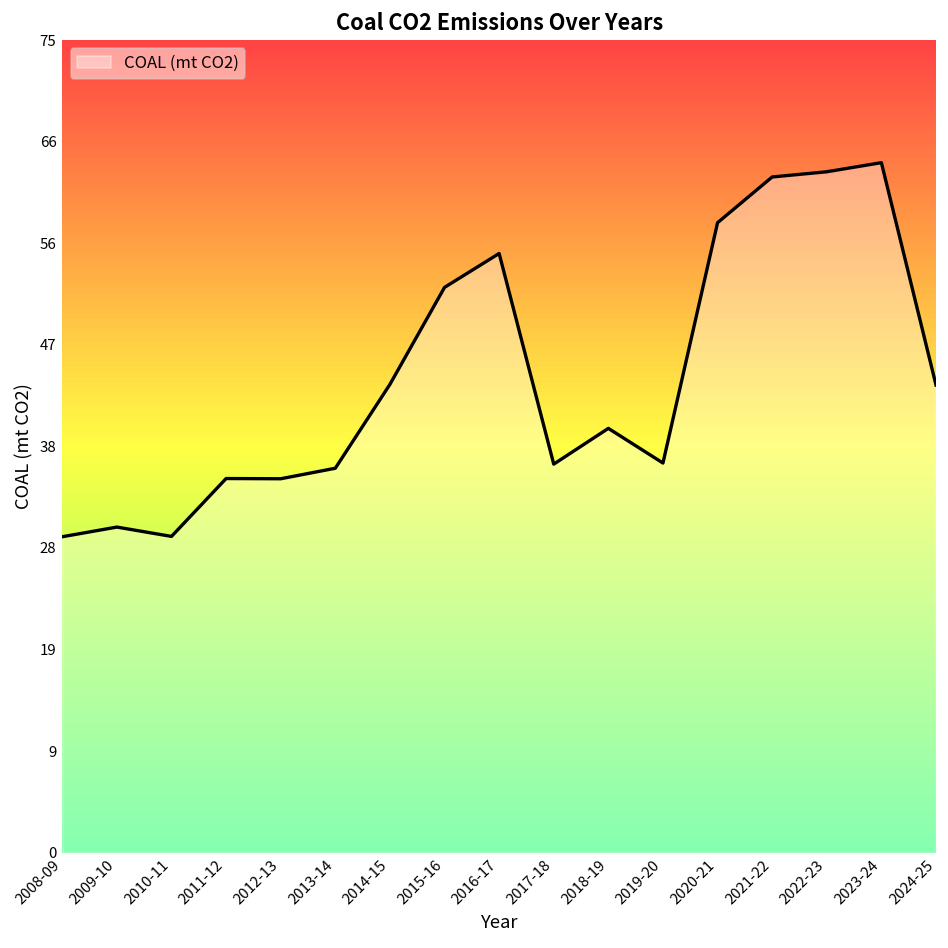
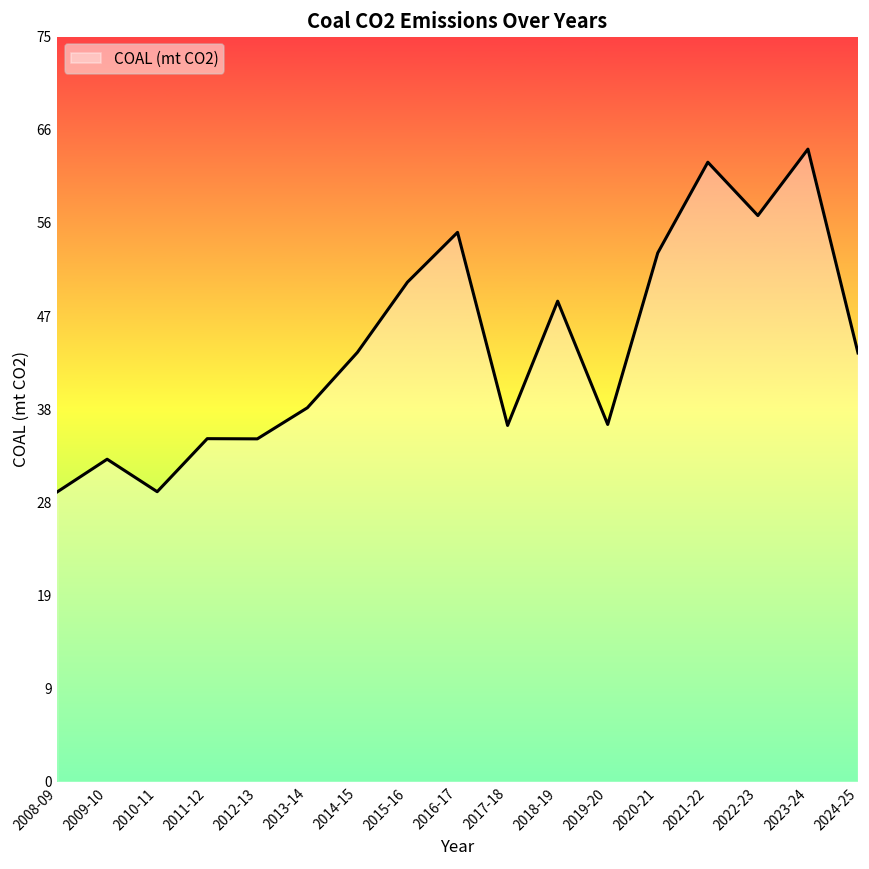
2009-10: 30 -> 32
2013-14: 35 -> 38
2015-16: 52 -> 50
2018-19: 39 -> 48
2020-21: 58 -> 53
2022-23: 63 -> 57
